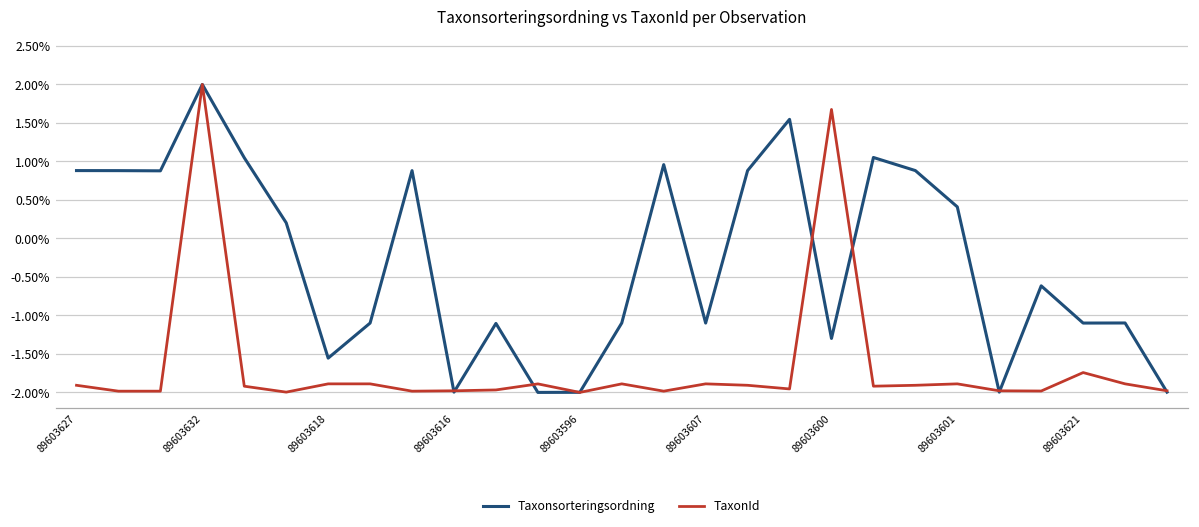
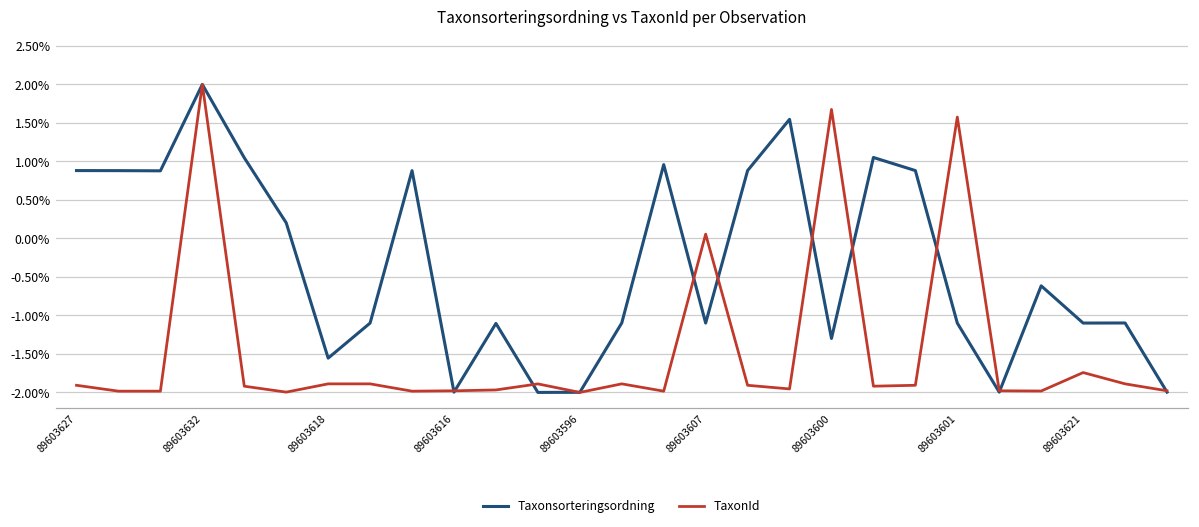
TaxonId, 89603607: -1.9% -> 0.1%
Taxonsorteringsordning, 89603601: 0.4% -> -1.1%
TaxonId, 89603601: -1.9% -> 1.6%
